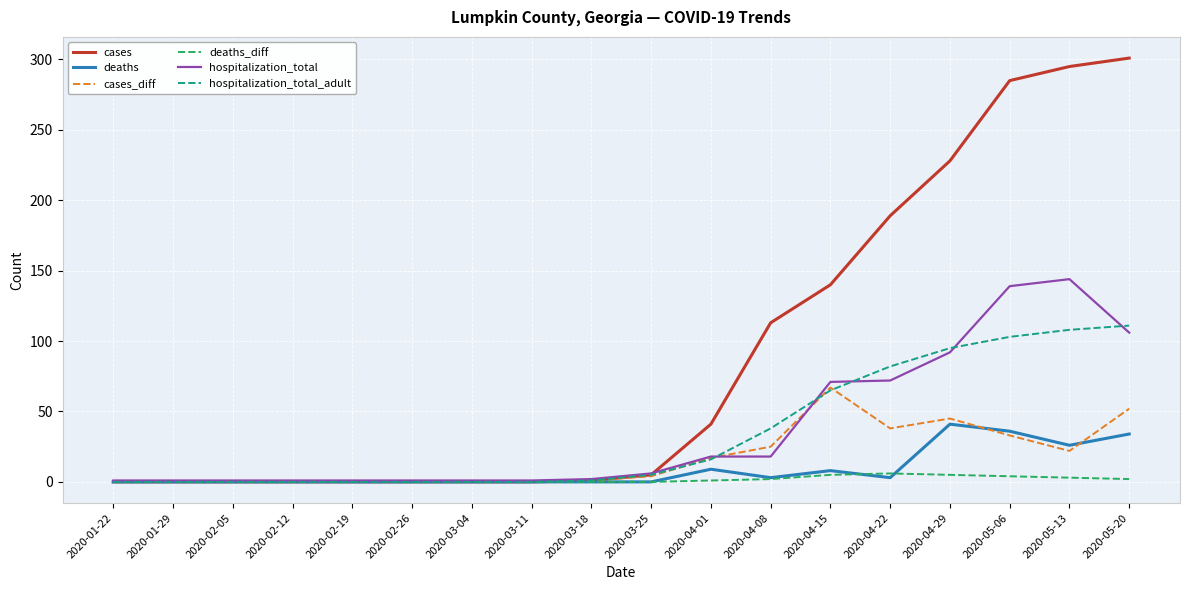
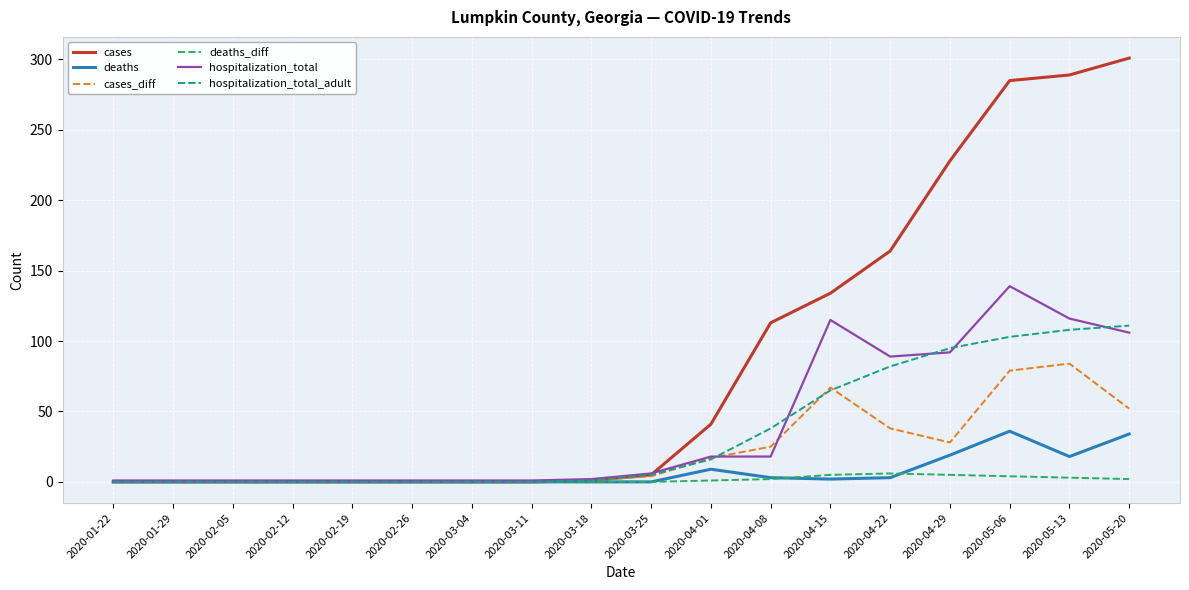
cases, 2020-04-15: 140 -> 134
deaths, 2020-04-15: 8 -> 2
hospitalization_total, 2020-04-15: 71 -> 115
cases, 2020-04-22: 189 -> 164
hospitalization_total, 2020-04-22: 72 -> 89
deaths, 2020-04-29: 41 -> 19
cases_diff, 2020-04-29: 45 -> 28
cases_diff, 2020-05-06: 33 -> 79
cases, 2020-05-13: 295 -> 289
deaths, 2020-05-13: 26 -> 18
cases_diff, 2020-05-13: 22 -> 84
hospitalization_total, 2020-05-13: 144 -> 116
